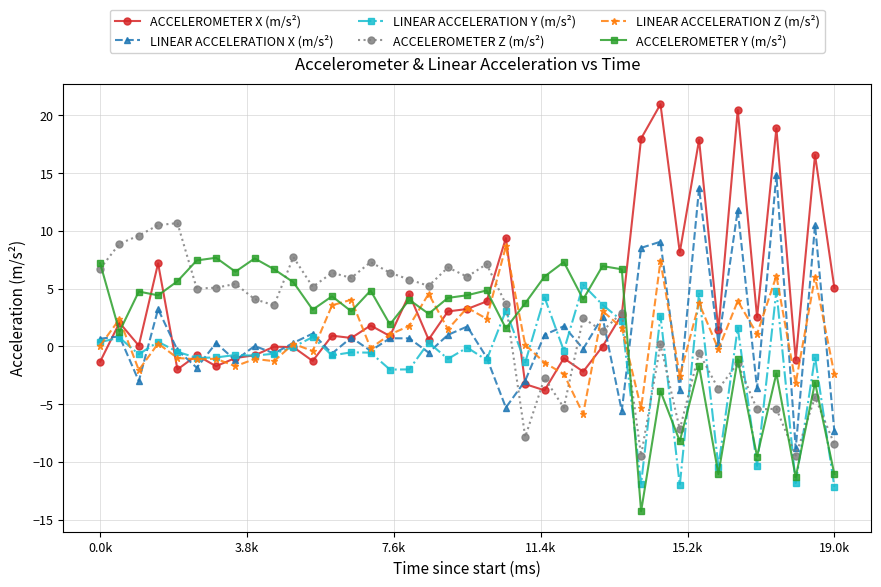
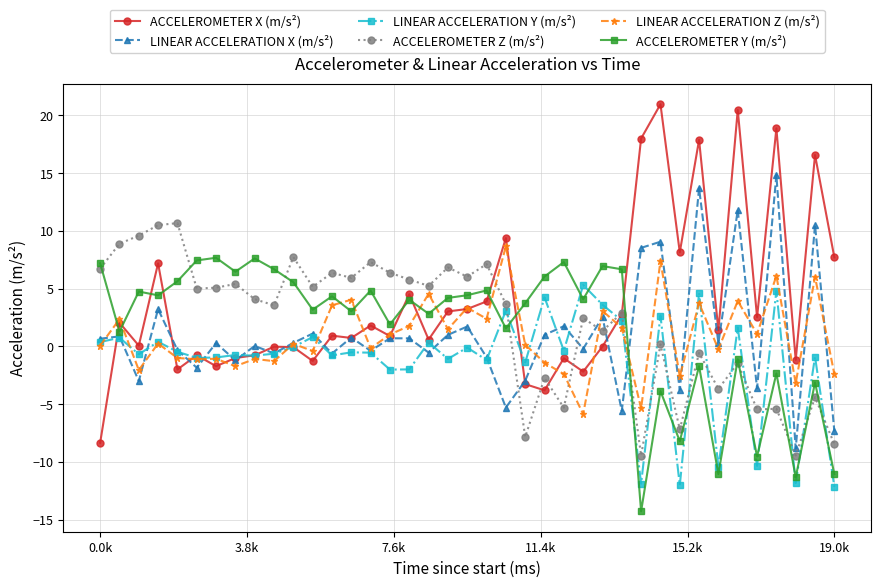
ACCELEROMETER X (m/s²), 0.0k: -1.3 -> -8.3
ACCELEROMETER X (m/s²), 19.0k: 5.1 -> 7.7
